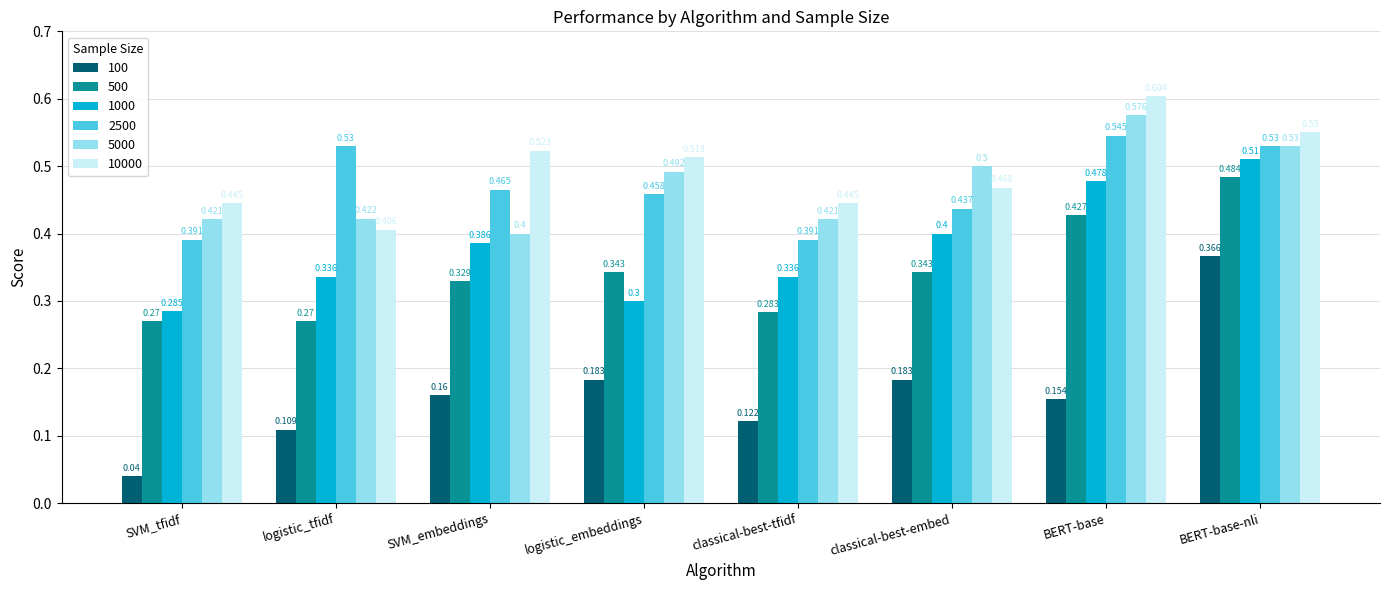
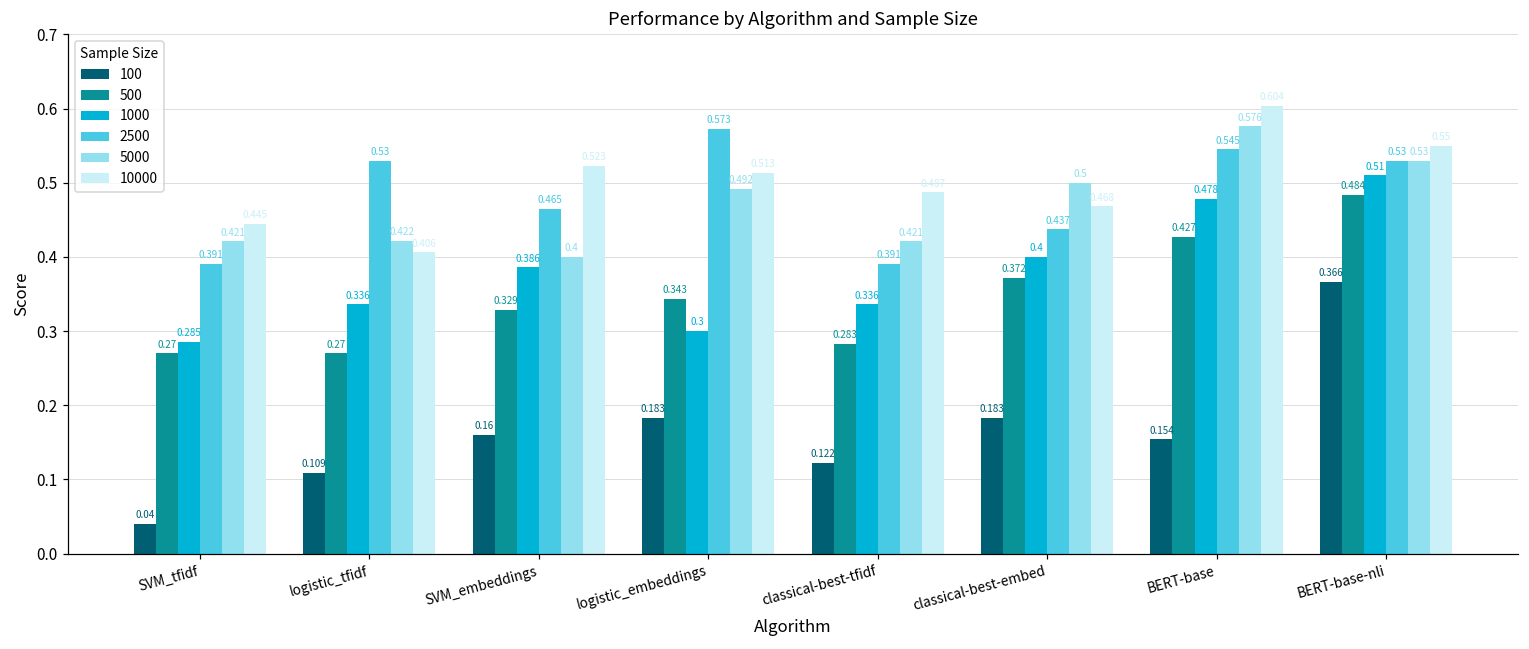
2500, logistic_embeddings: 0.458 -> 0.573
10000, classical-best-tfidf: 0.445 -> 0.487
500, classical-best-embed: 0.343 -> 0.372
